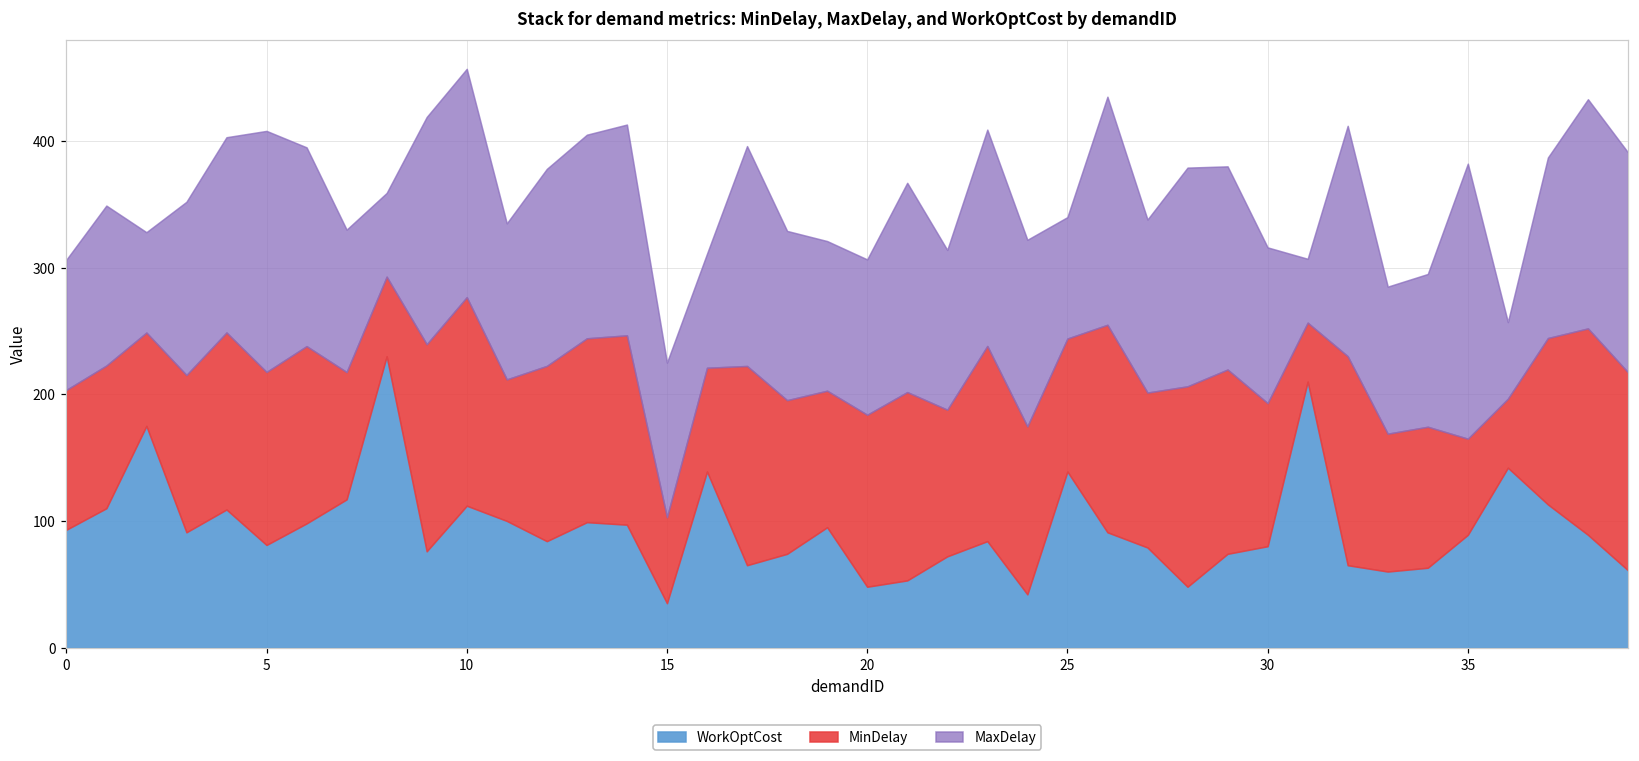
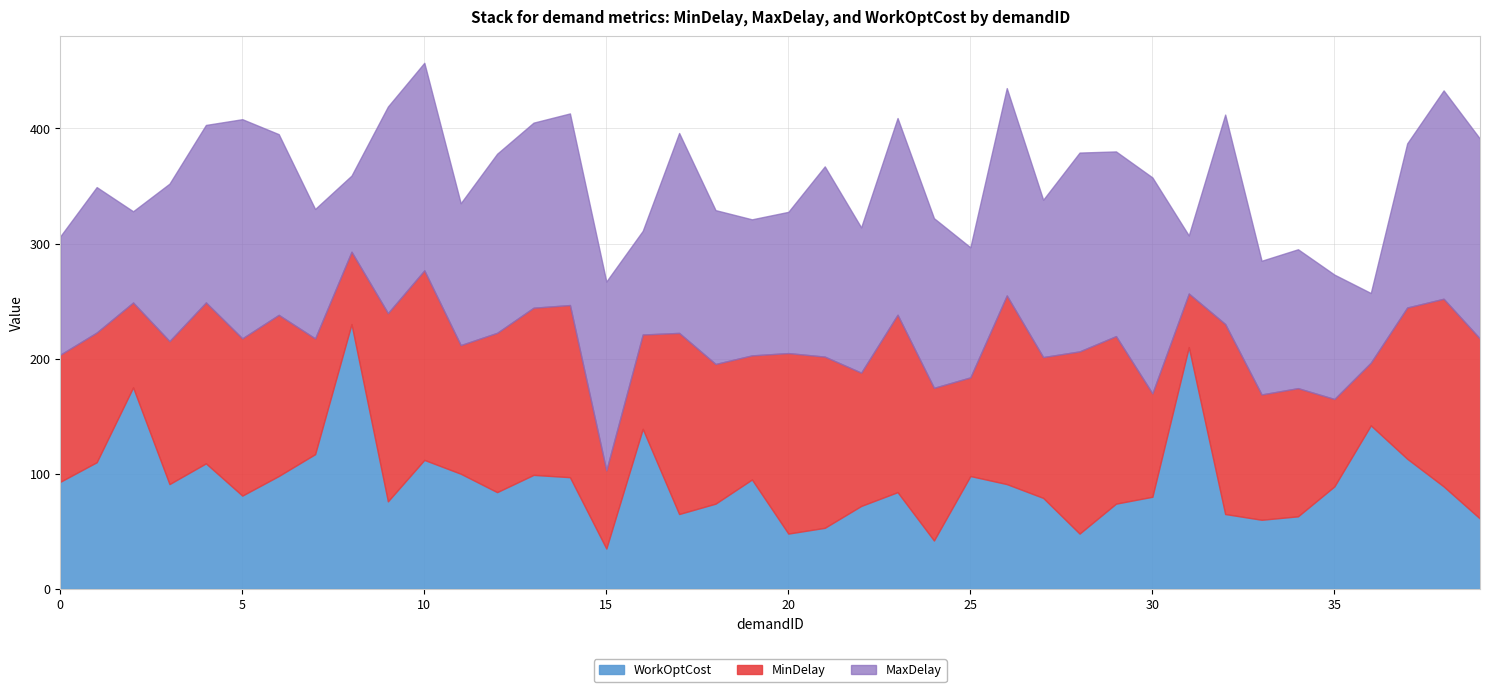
MaxDelay, 15: 122 -> 164
MinDelay, 20: 136 -> 157
WorkOptCost, 25: 139 -> 98
MinDelay, 25: 105 -> 86
MaxDelay, 25: 96 -> 113
MinDelay, 30: 113 -> 90
MaxDelay, 30: 123 -> 188
MaxDelay, 35: 217 -> 108
